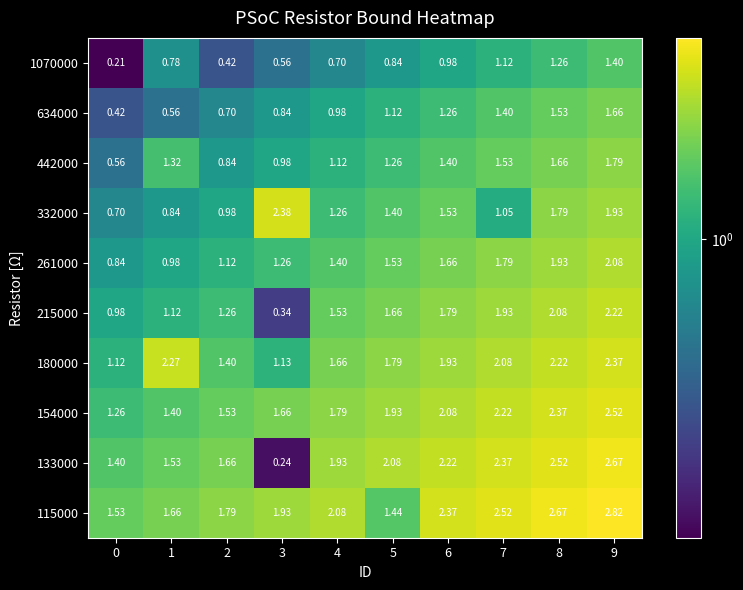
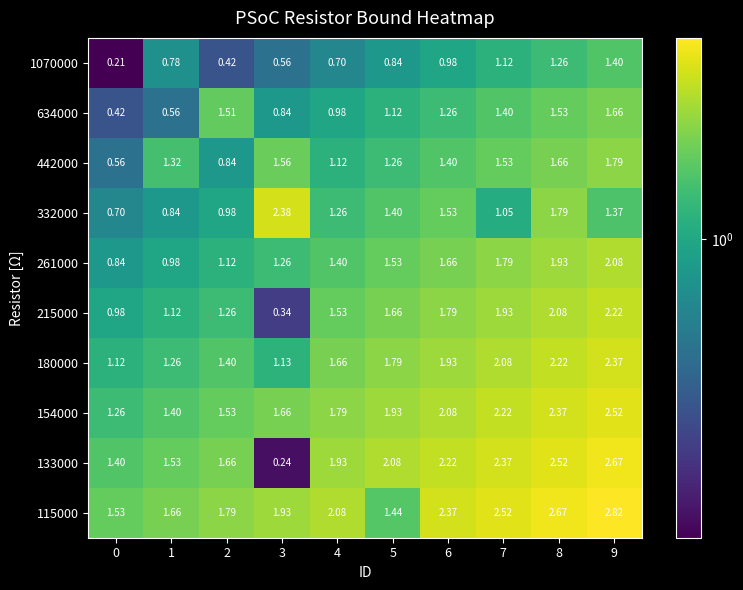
634000, 2: 0.70 -> 1.51
442000, 3: 0.98 -> 1.56
332000, 9: 1.93 -> 1.37
180000, 1: 2.27 -> 1.26
